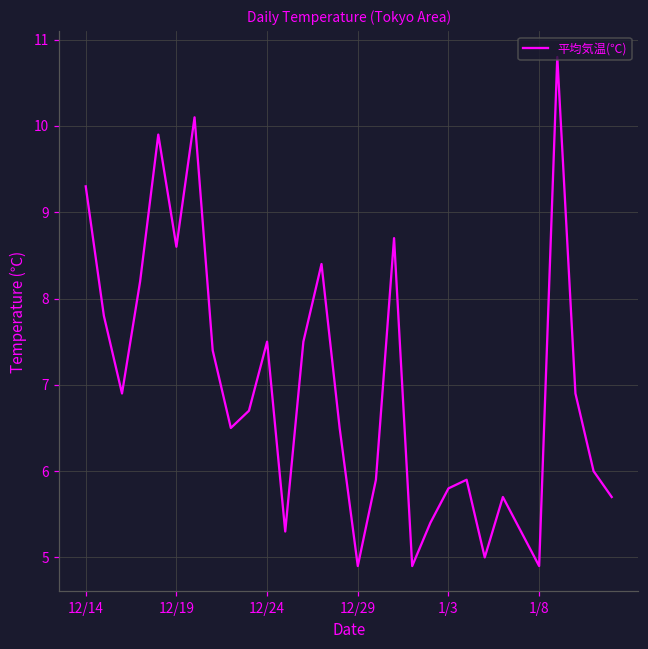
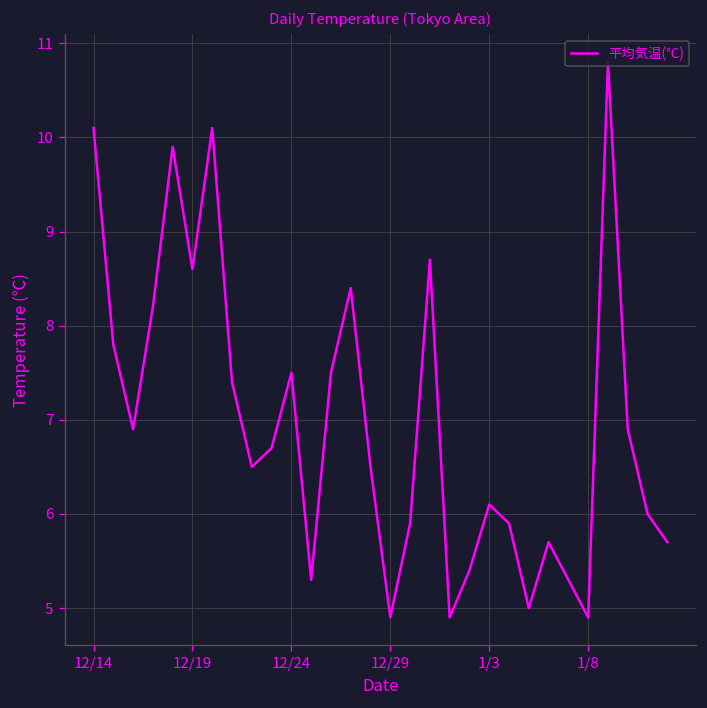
12/14: 9.3 -> 10.1
1/3: 5.8 -> 6.1
